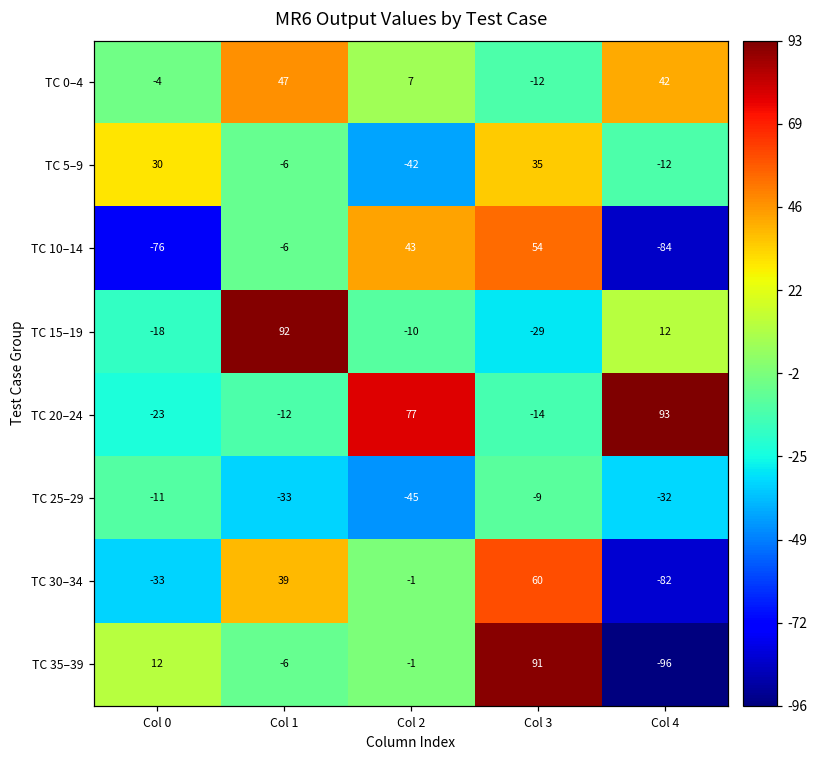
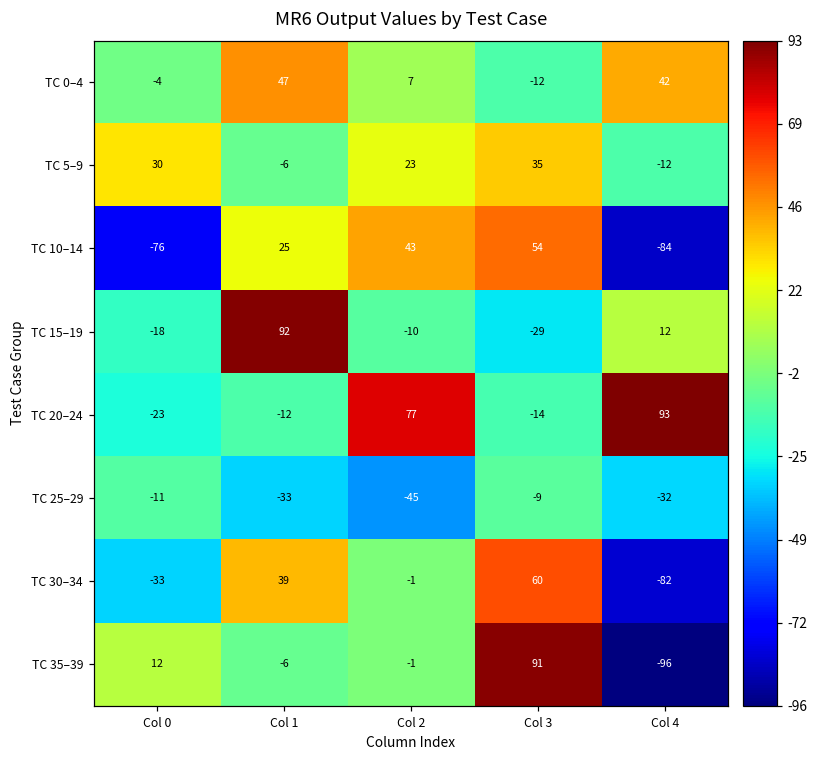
TC 5–9, Col 2: -42 -> 23
TC 10–14, Col 1: -6 -> 25
